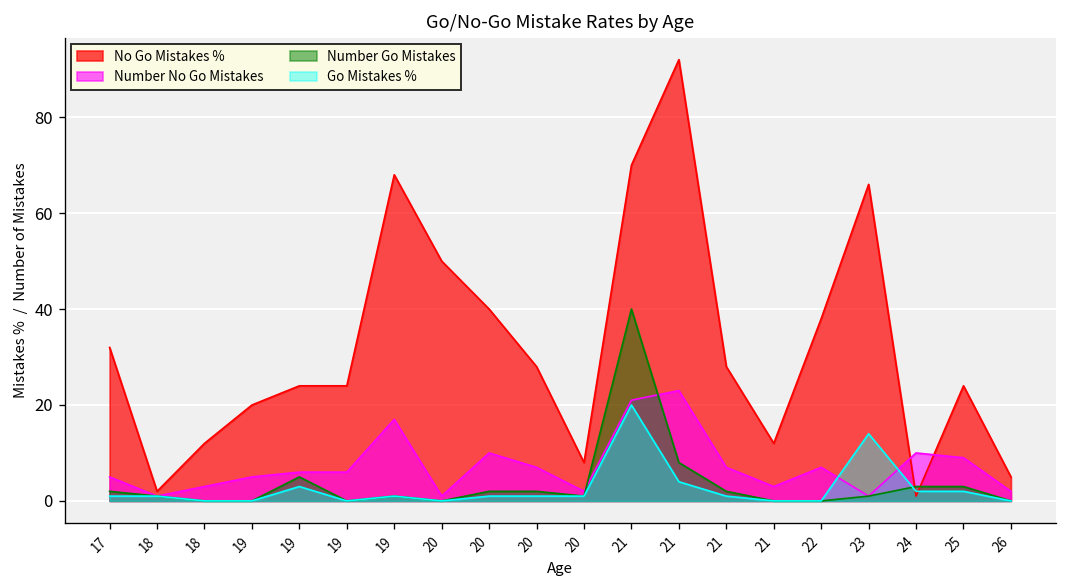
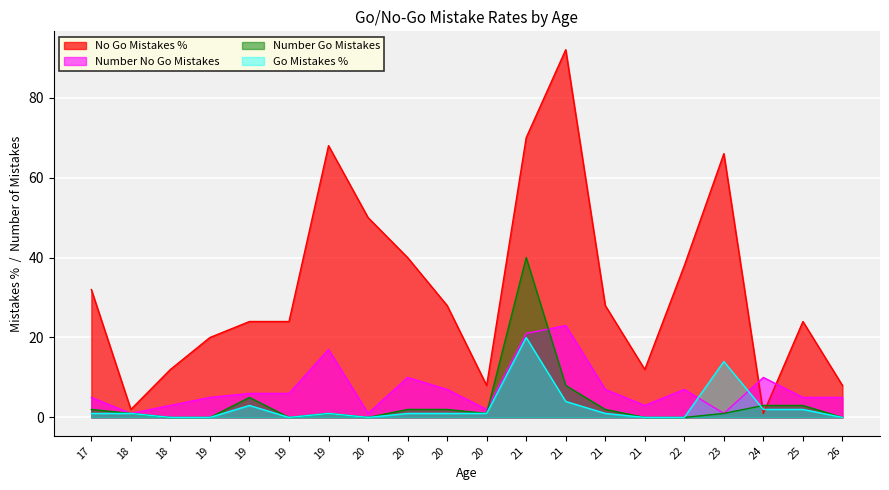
Number No Go Mistakes, 25: 9 -> 5
No Go Mistakes %, 26: 5 -> 8
Number No Go Mistakes, 26: 2 -> 5
